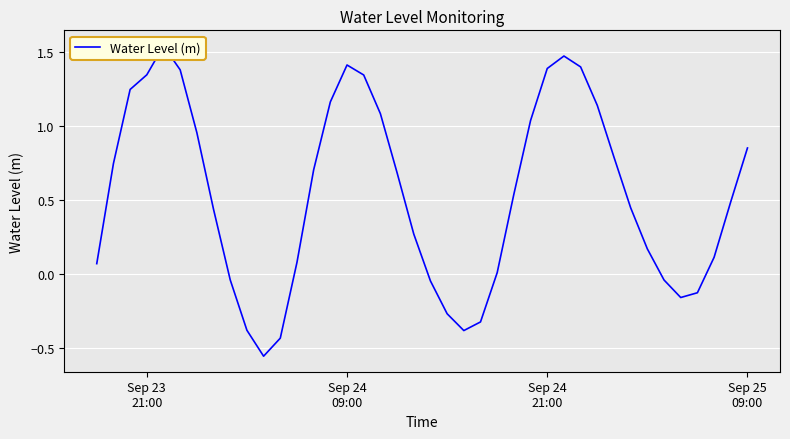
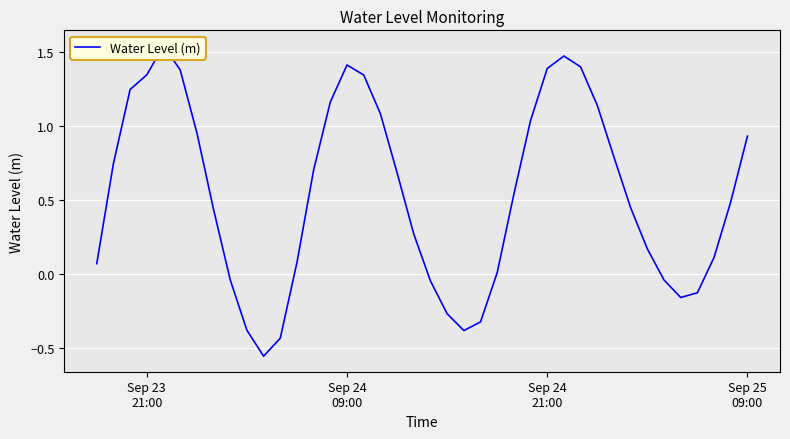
Sep 25 09:00: 0.85 -> 0.93
